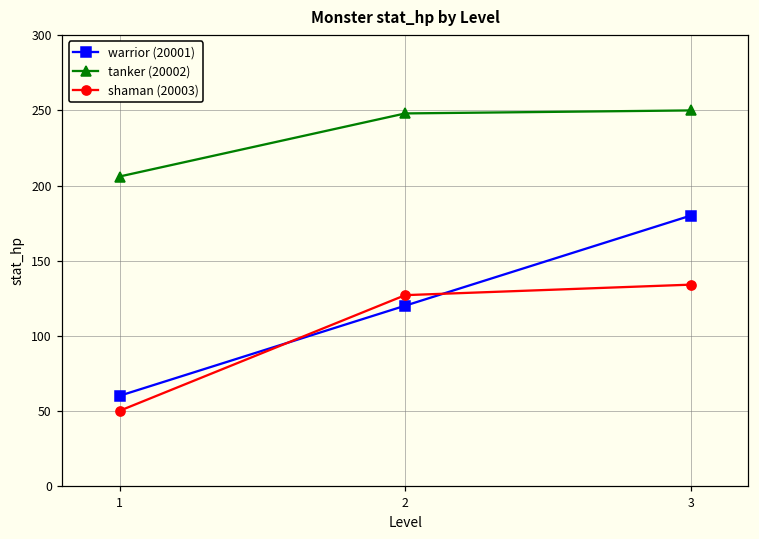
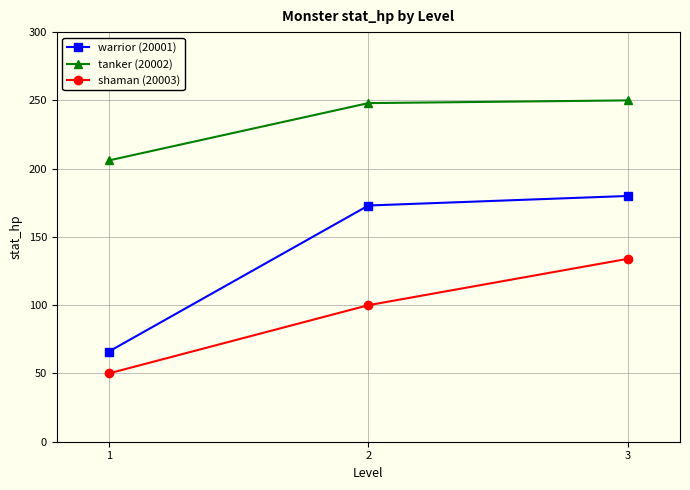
warrior (20001), 1: 60 -> 66
warrior (20001), 2: 120 -> 173
shaman (20003), 2: 127 -> 100
